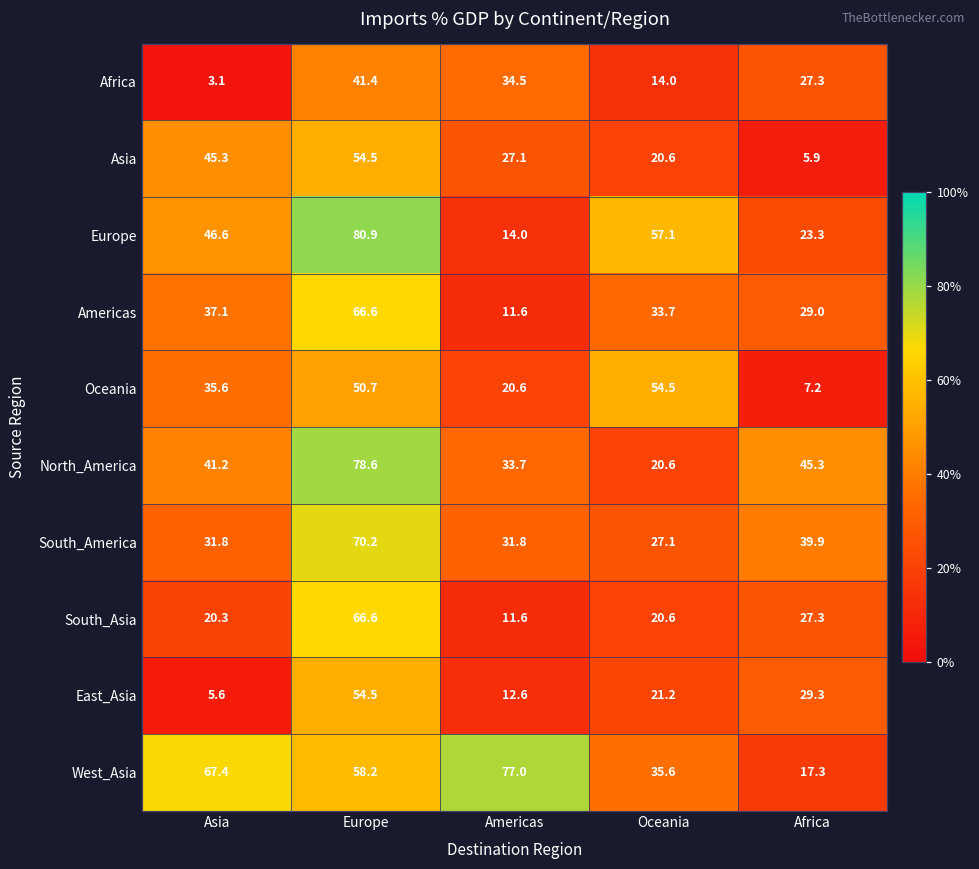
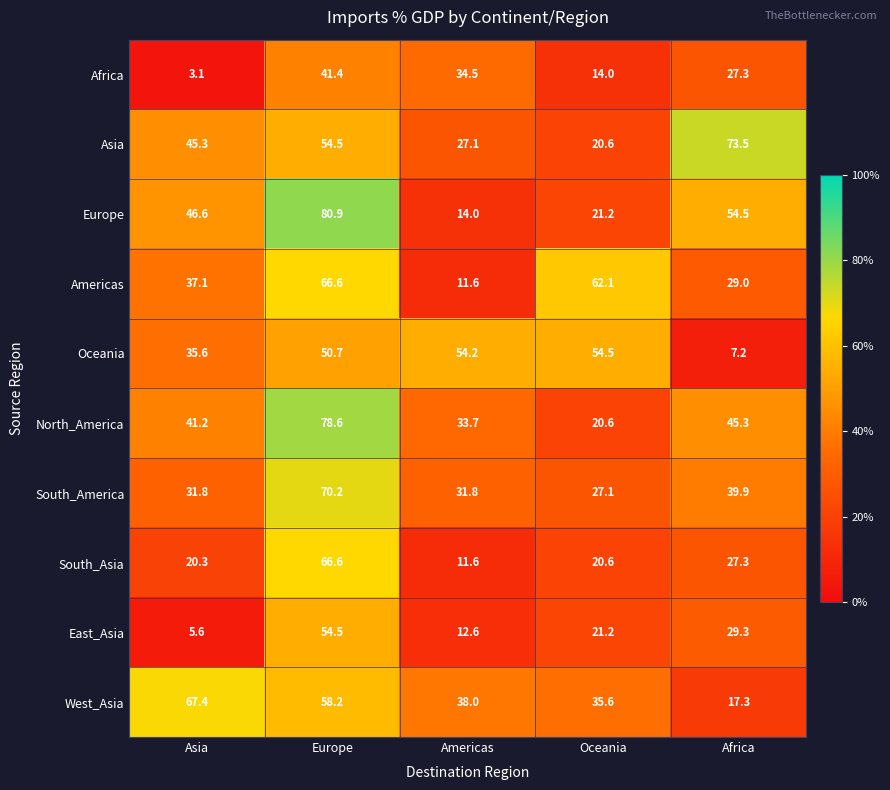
Asia, Africa: 5.9 -> 73.5
Europe, Oceania: 57.1 -> 21.2
Europe, Africa: 23.3 -> 54.5
Americas, Oceania: 33.7 -> 62.1
Oceania, Americas: 20.6 -> 54.2
West_Asia, Americas: 77.0 -> 38.0
